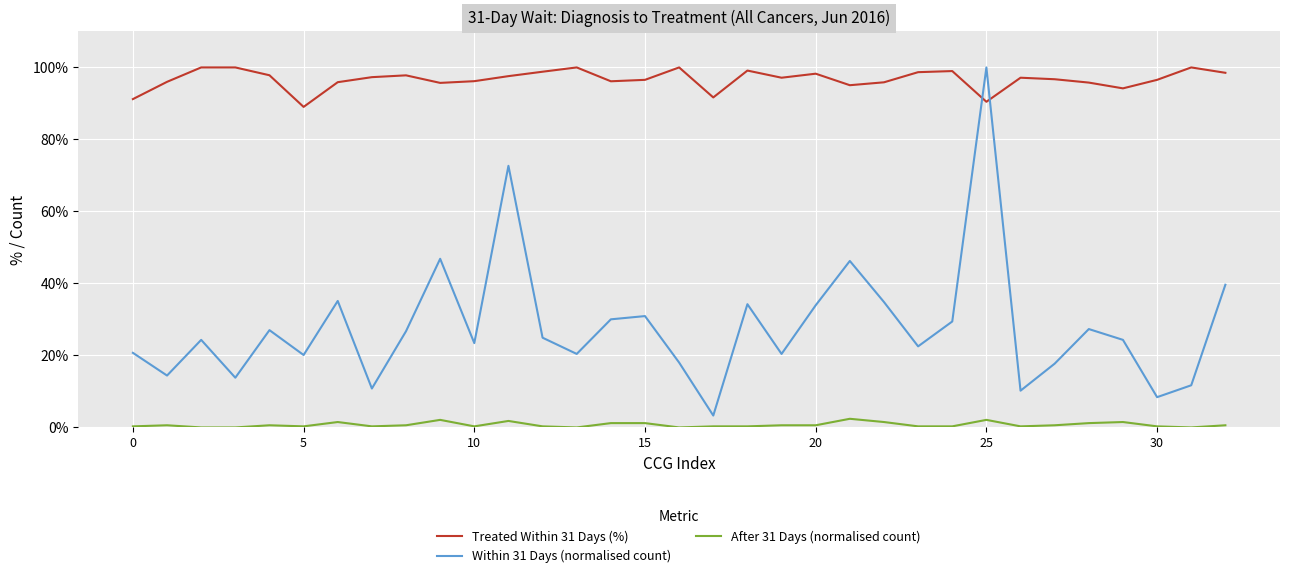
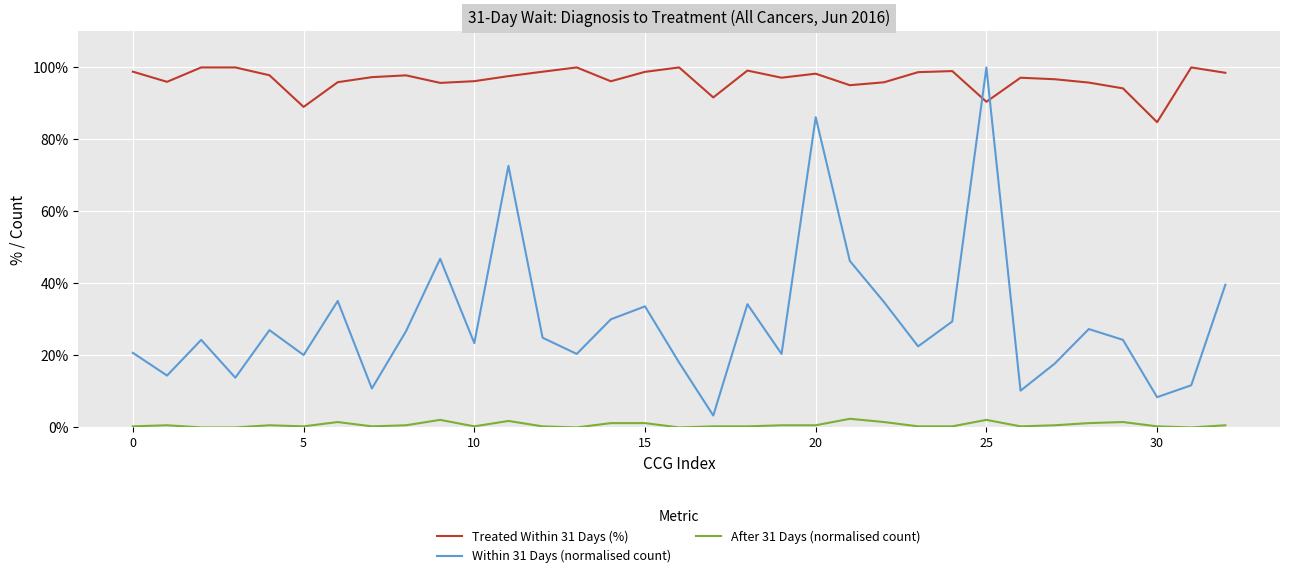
Treated Within 31 Days (%), 0: 91% -> 99%
Treated Within 31 Days (%), 15: 97% -> 99%
Within 31 Days (normalised count), 15: 31% -> 34%
Within 31 Days (normalised count), 20: 34% -> 86%
Treated Within 31 Days (%), 30: 97% -> 85%
